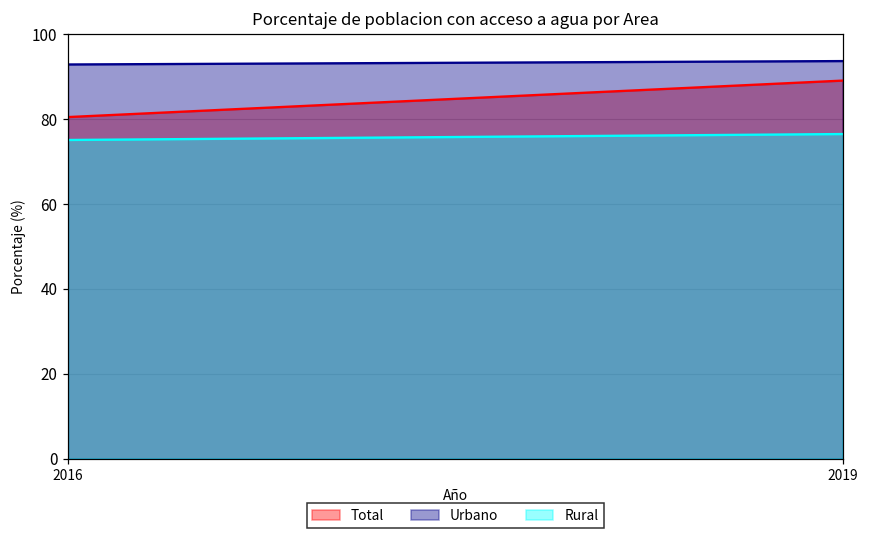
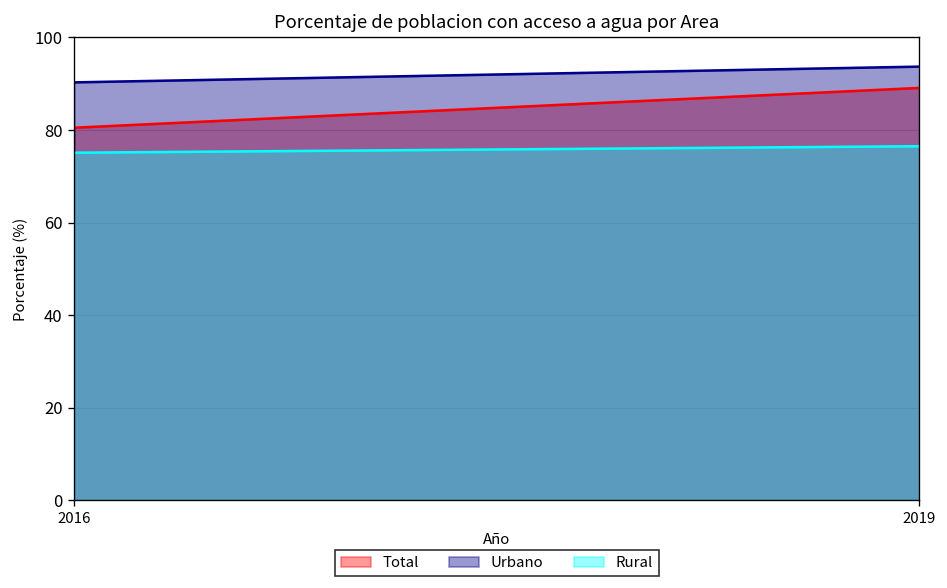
Urbano, 2016: 93 -> 90
